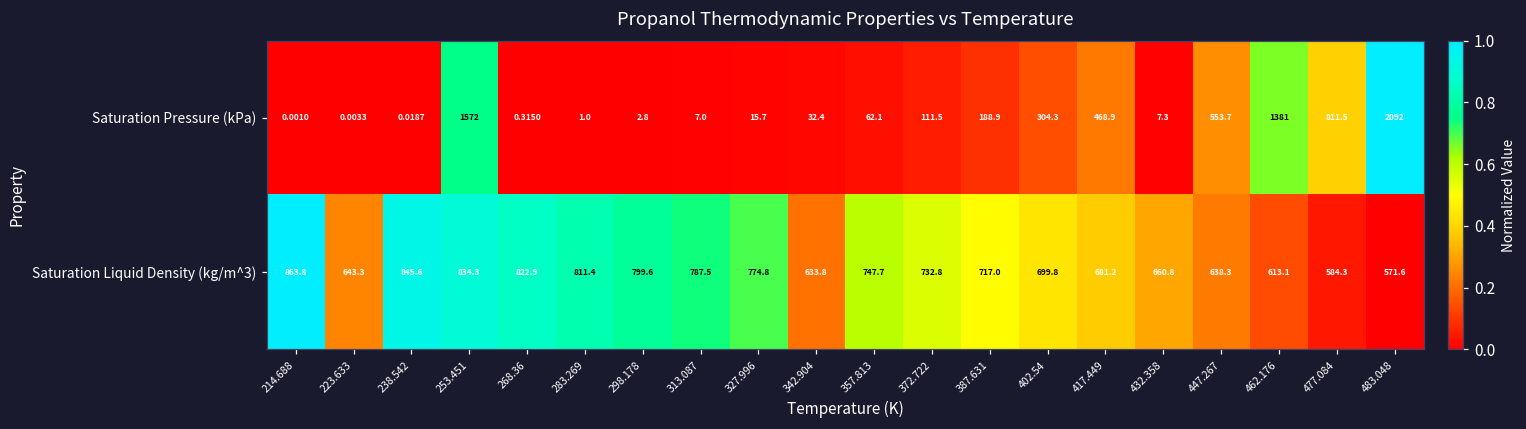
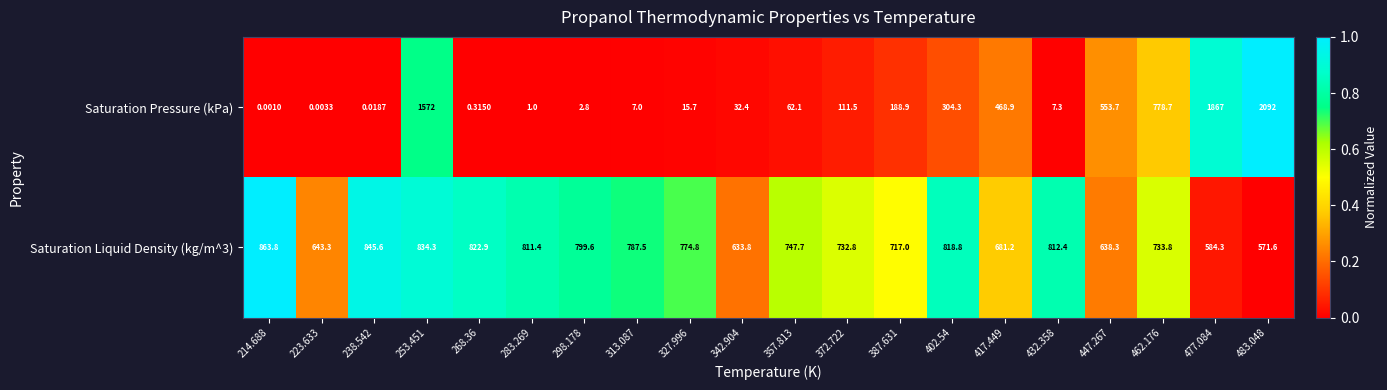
Saturation Pressure (kPa), 462.176: 1381 -> 778.7
Saturation Pressure (kPa), 477.084: 811.5 -> 1867
Saturation Liquid Density (kg/m^3), 402.54: 699.8 -> 818.8
Saturation Liquid Density (kg/m^3), 432.358: 660.8 -> 812.4
Saturation Liquid Density (kg/m^3), 462.176: 613.1 -> 733.8
